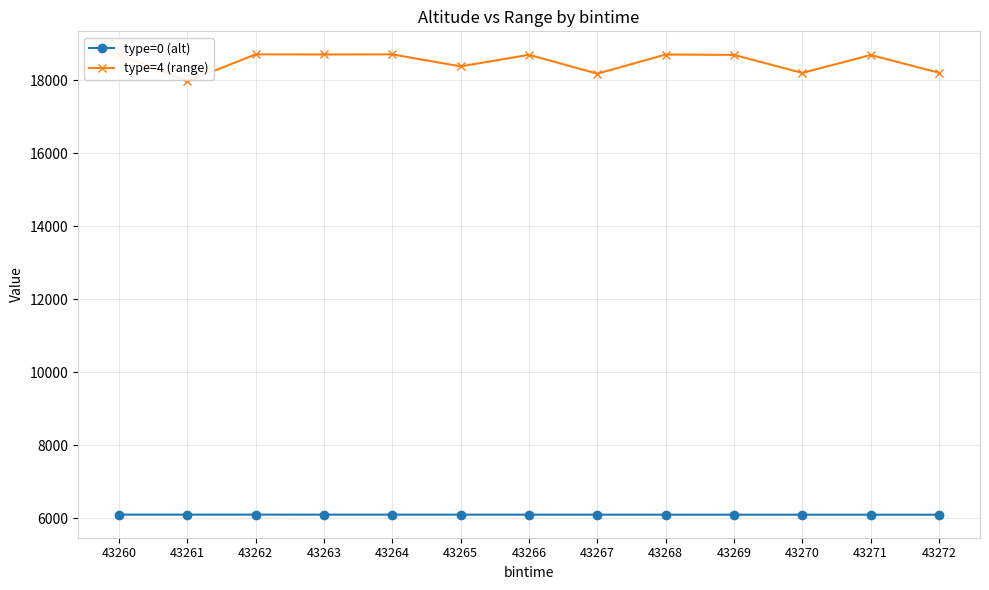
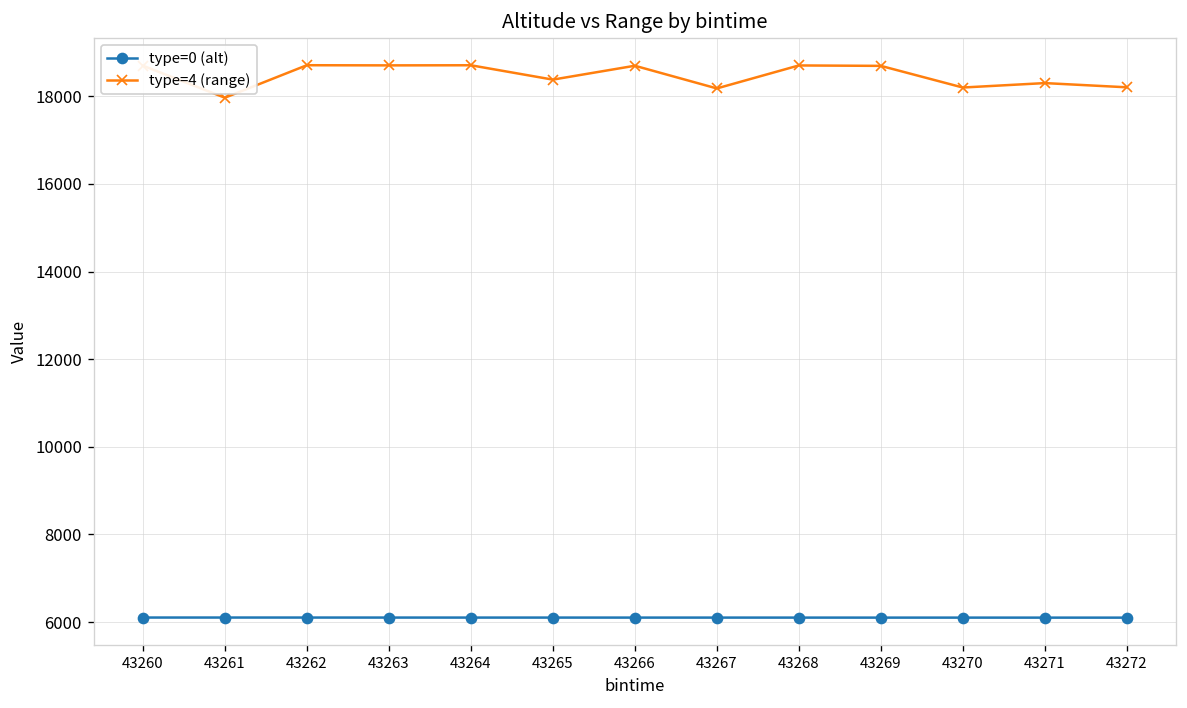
type=4 (range), 43271: 18700 -> 18300
